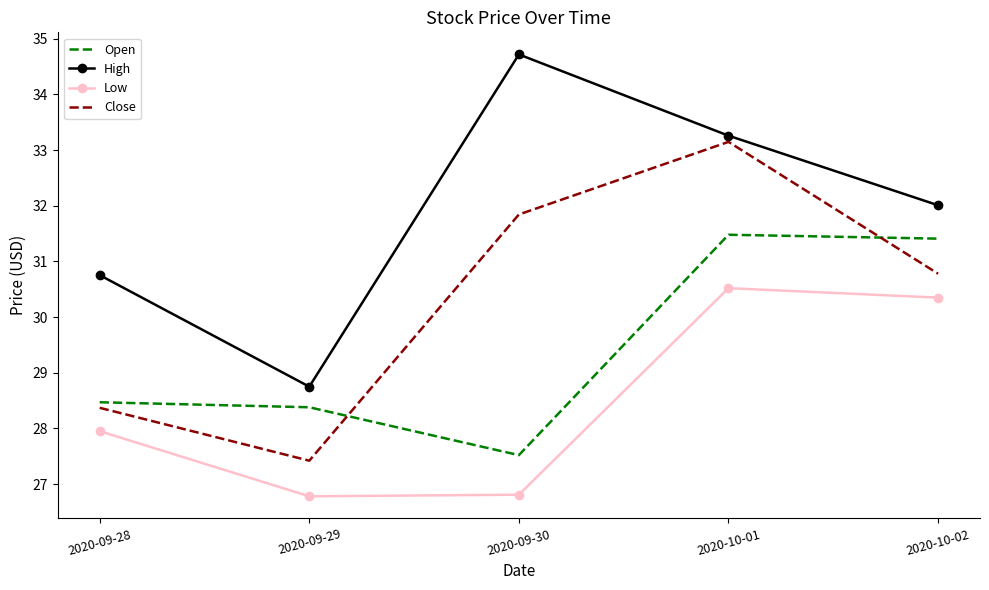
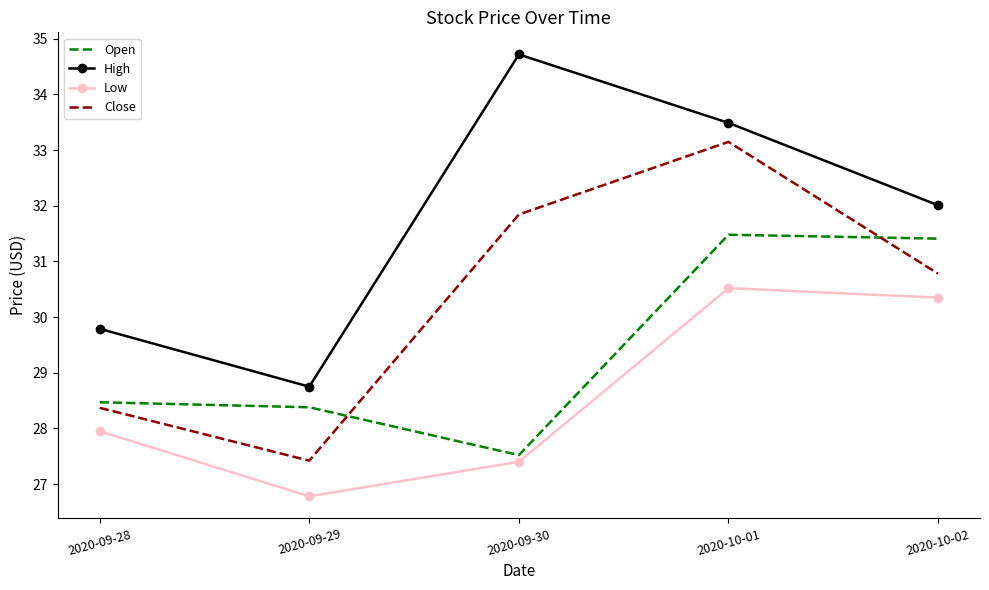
High, 2020-09-28: 30.8 -> 29.8
Low, 2020-09-30: 26.8 -> 27.4
High, 2020-10-01: 33.3 -> 33.5
